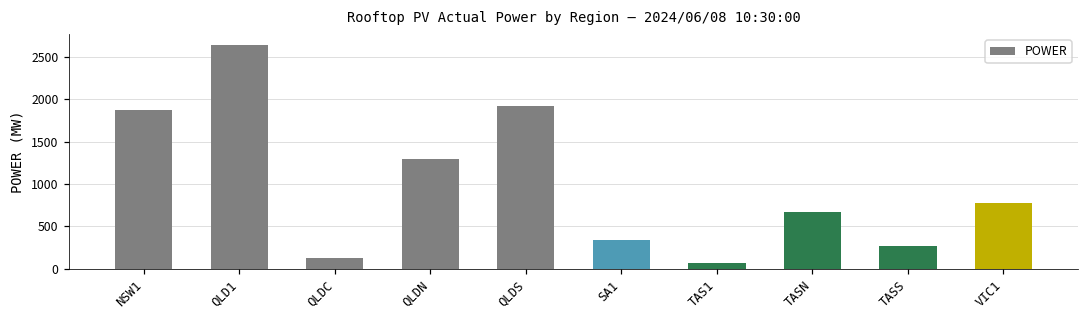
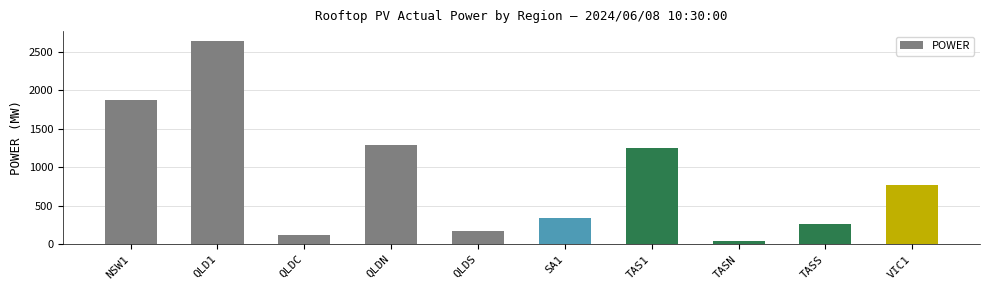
QLDS: 1900 -> 200
TAS1: 100 -> 1300
TASN: 700 -> 0
